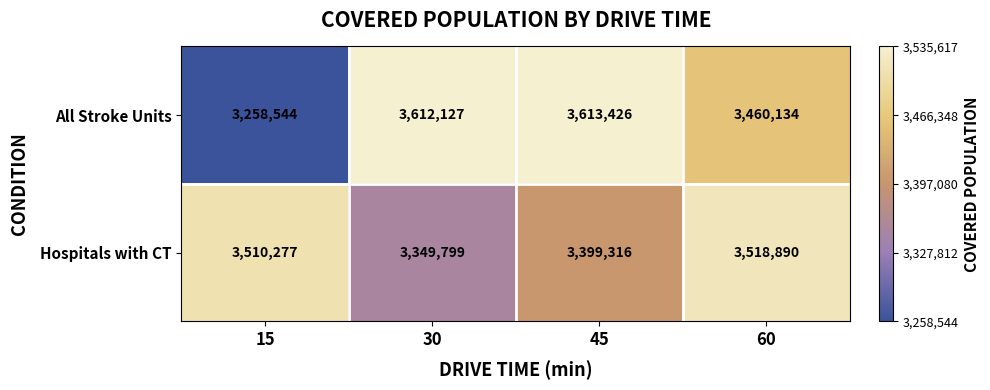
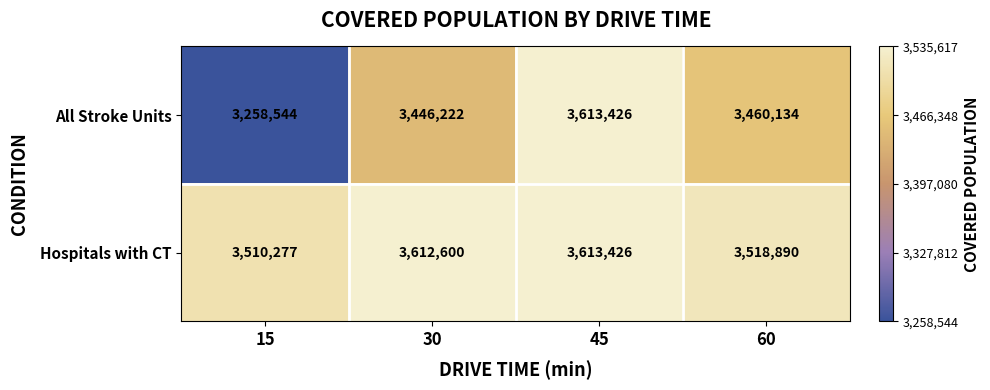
All Stroke Units, 30: 3,612,127 -> 3,446,222
Hospitals with CT, 30: 3,349,799 -> 3,612,600
Hospitals with CT, 45: 3,399,316 -> 3,613,426
